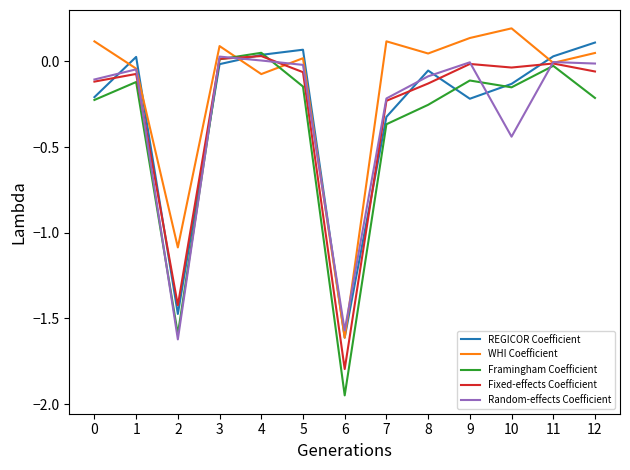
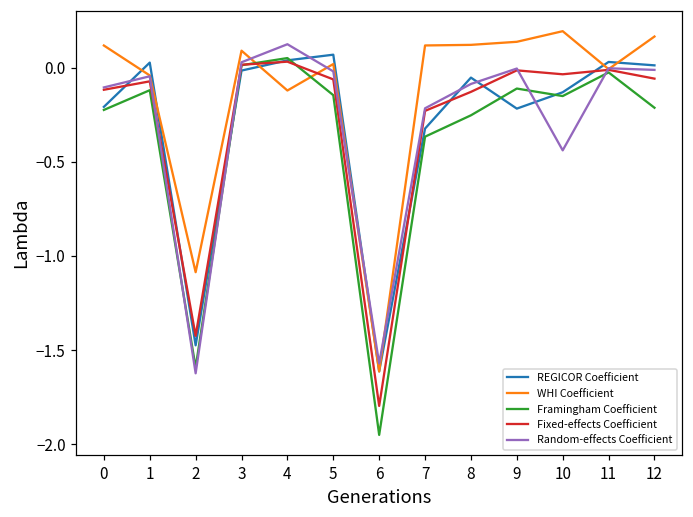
WHI Coefficient, 4: -0.07 -> -0.12
Random-effects Coefficient, 4: 0.01 -> 0.12
WHI Coefficient, 8: 0.05 -> 0.12
REGICOR Coefficient, 12: 0.11 -> 0.01
WHI Coefficient, 12: 0.05 -> 0.16
